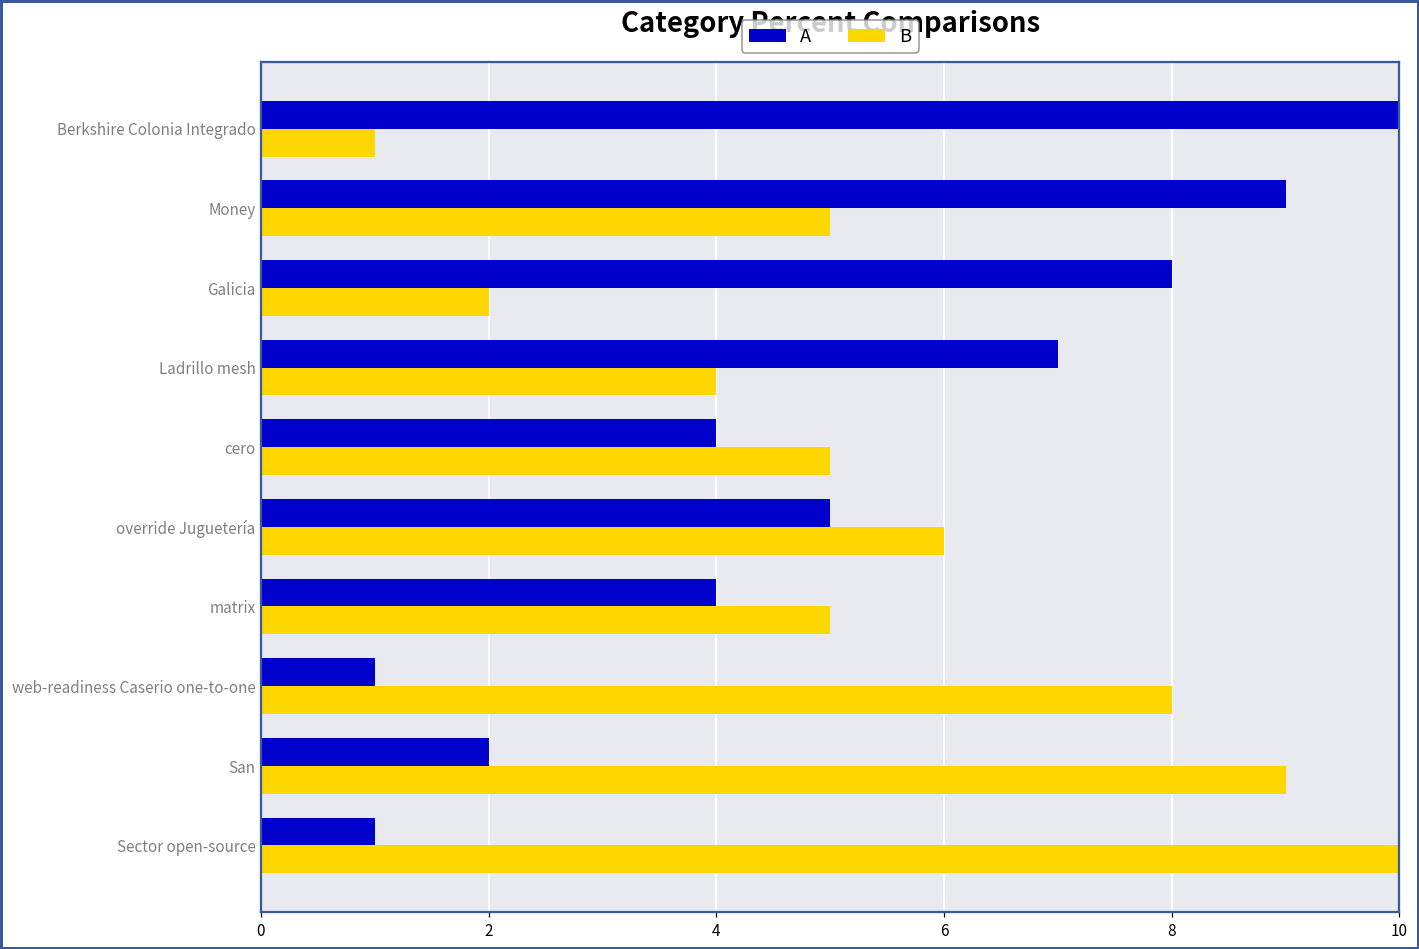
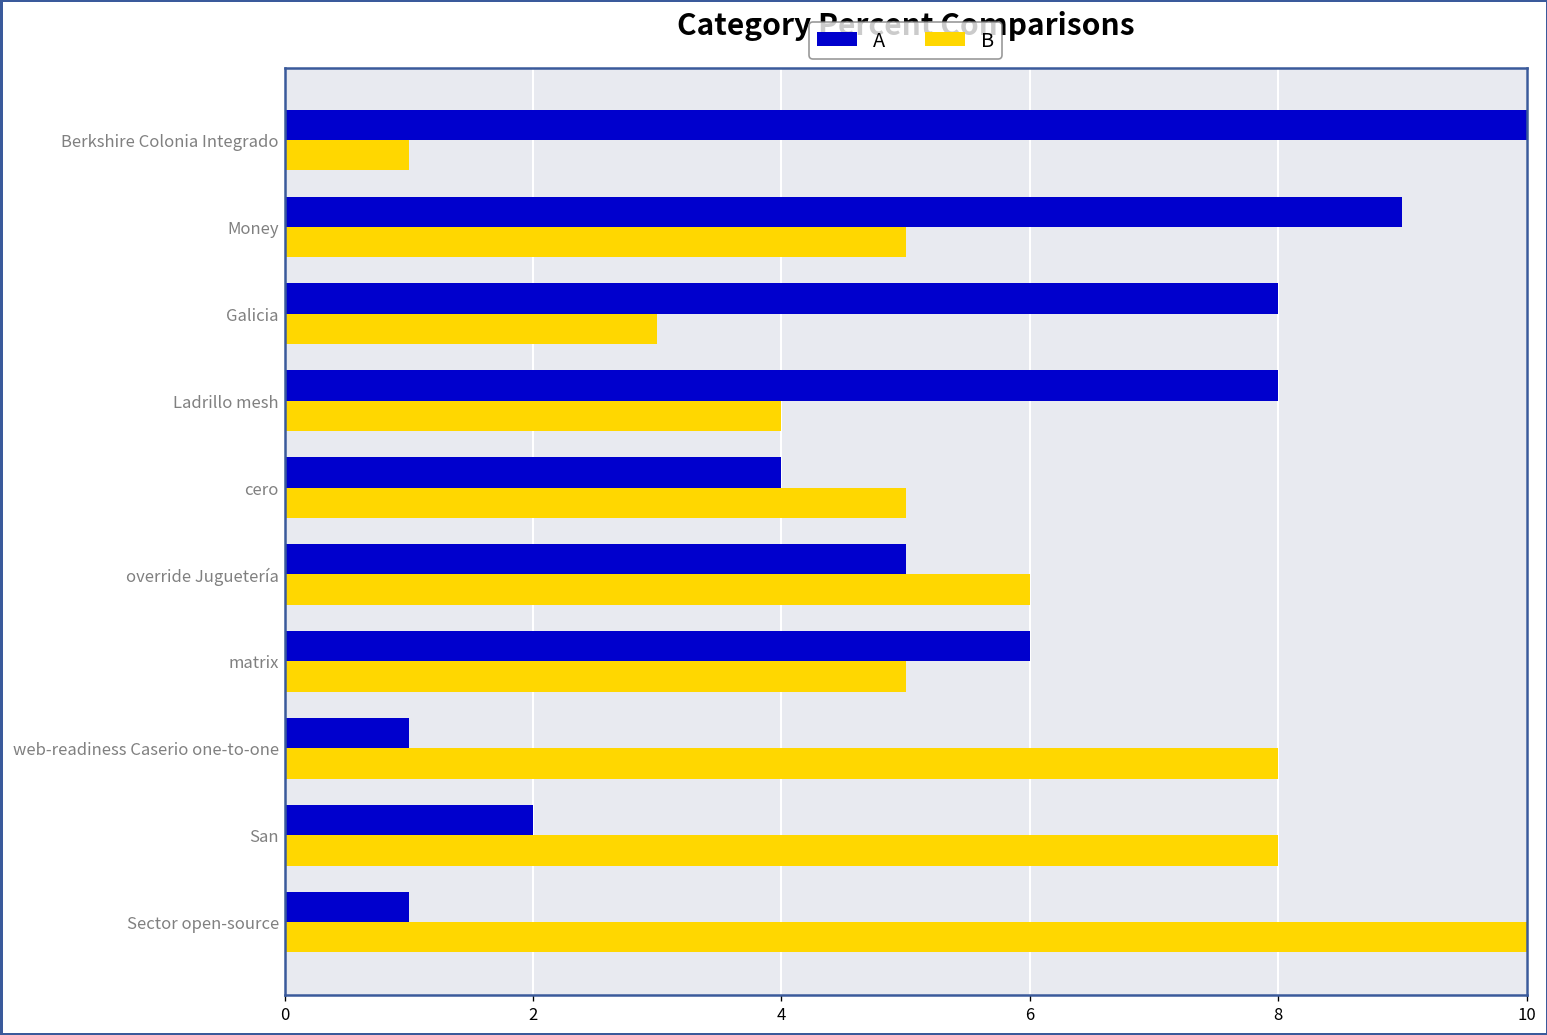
B, Galicia: 2.00 -> 3.00
A, Ladrillo mesh: 7 -> 8
A, matrix: 4 -> 6
B, San: 9.00 -> 8.00
